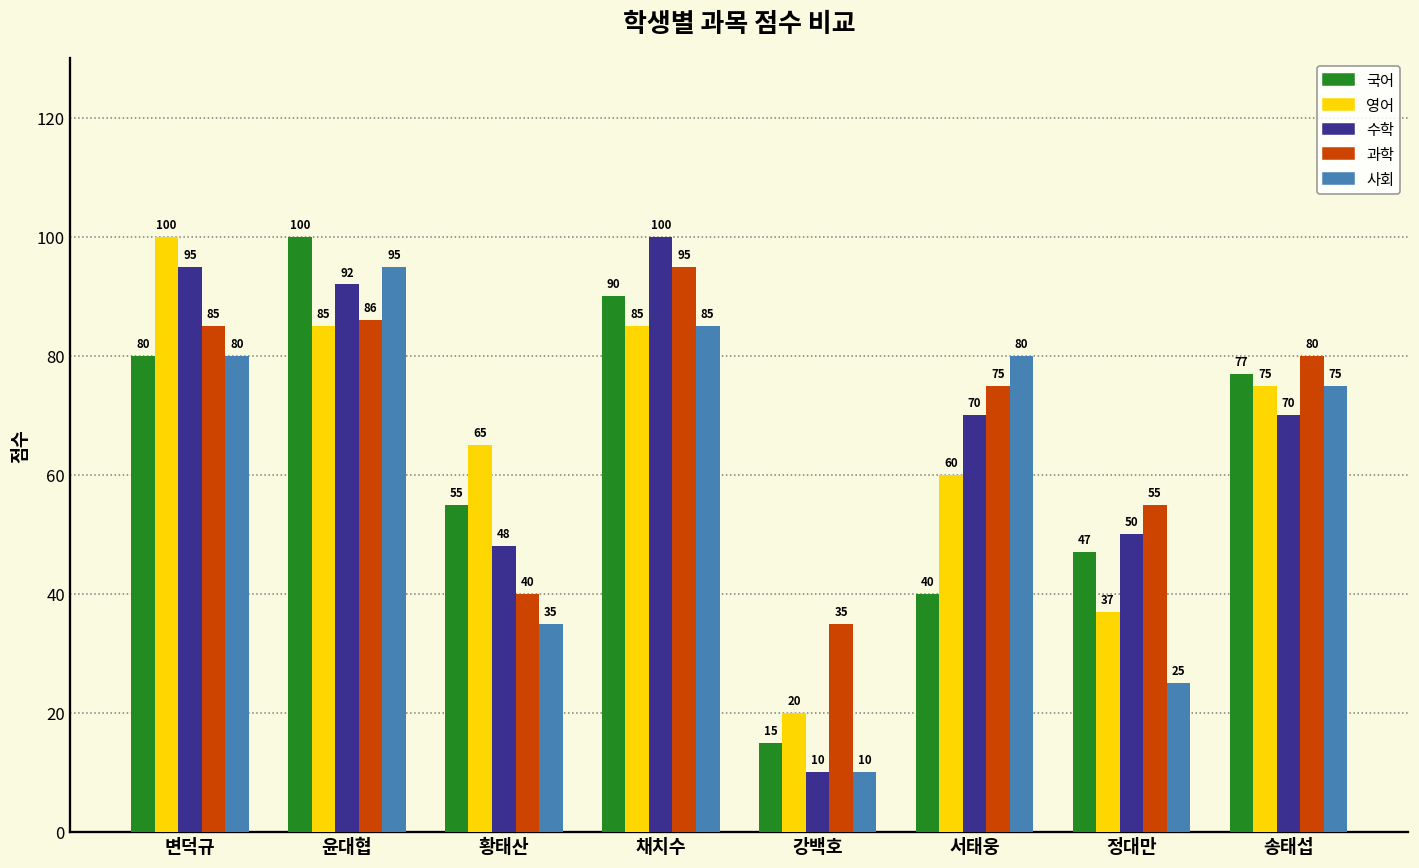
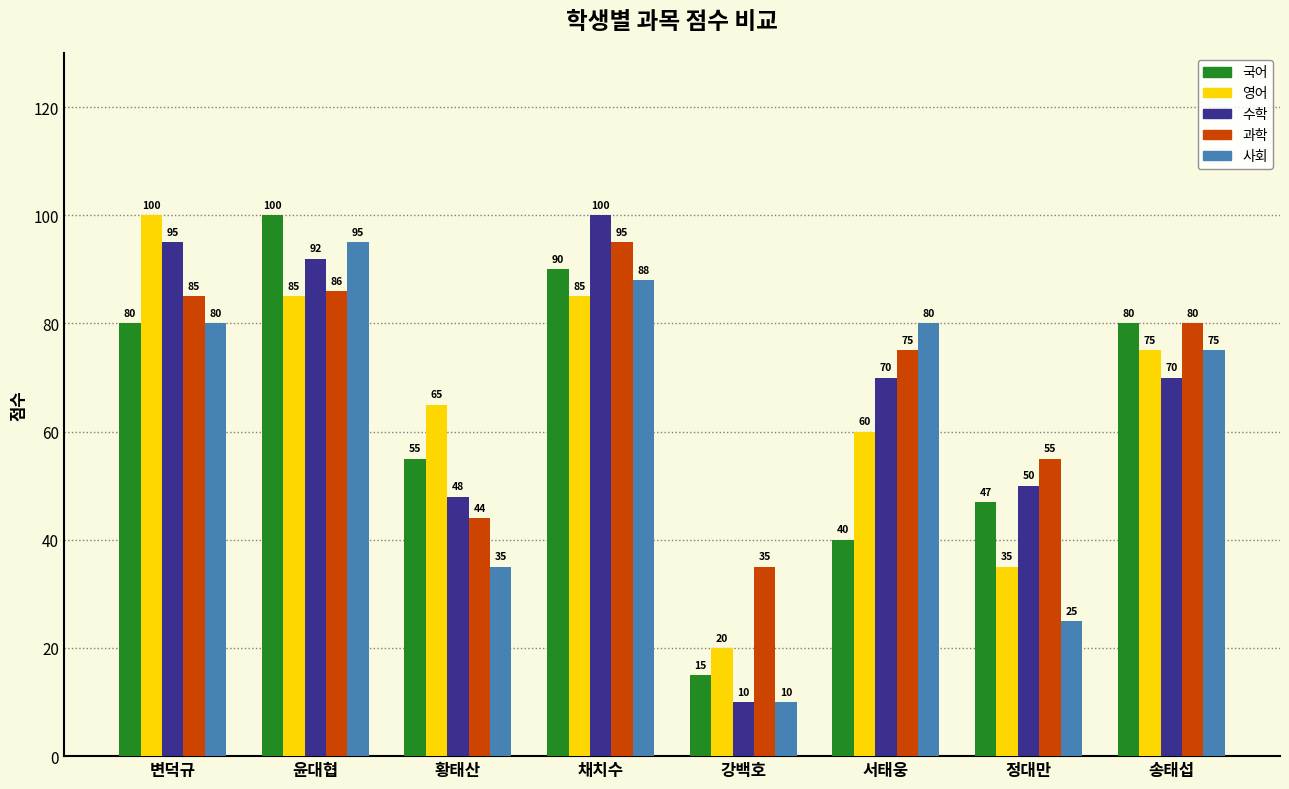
과학, 황태산: 40 -> 44
사회, 채치수: 85 -> 88
영어, 정대만: 37 -> 35
국어, 송태섭: 77 -> 80
